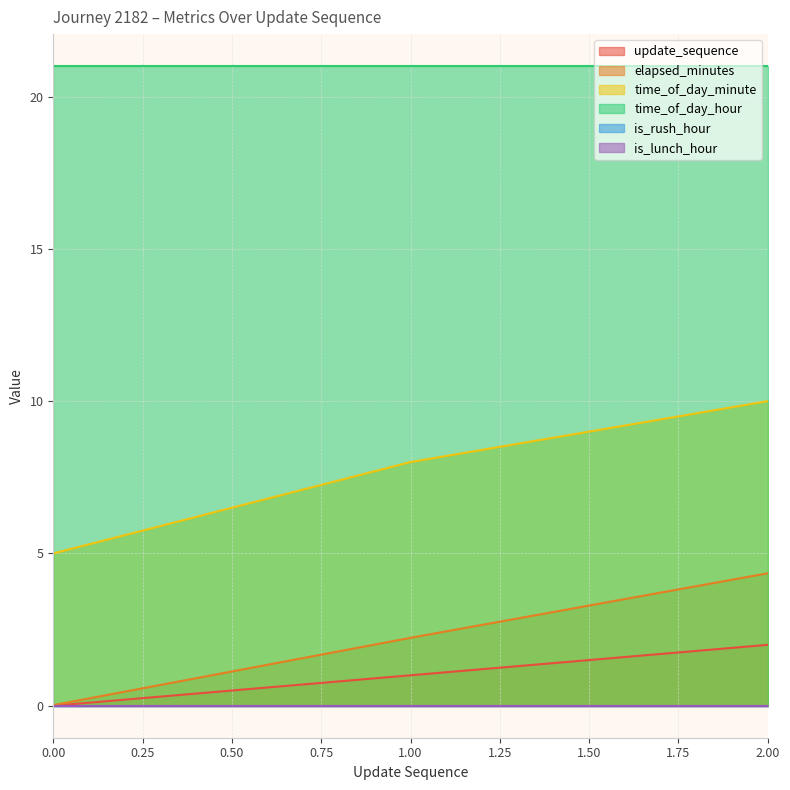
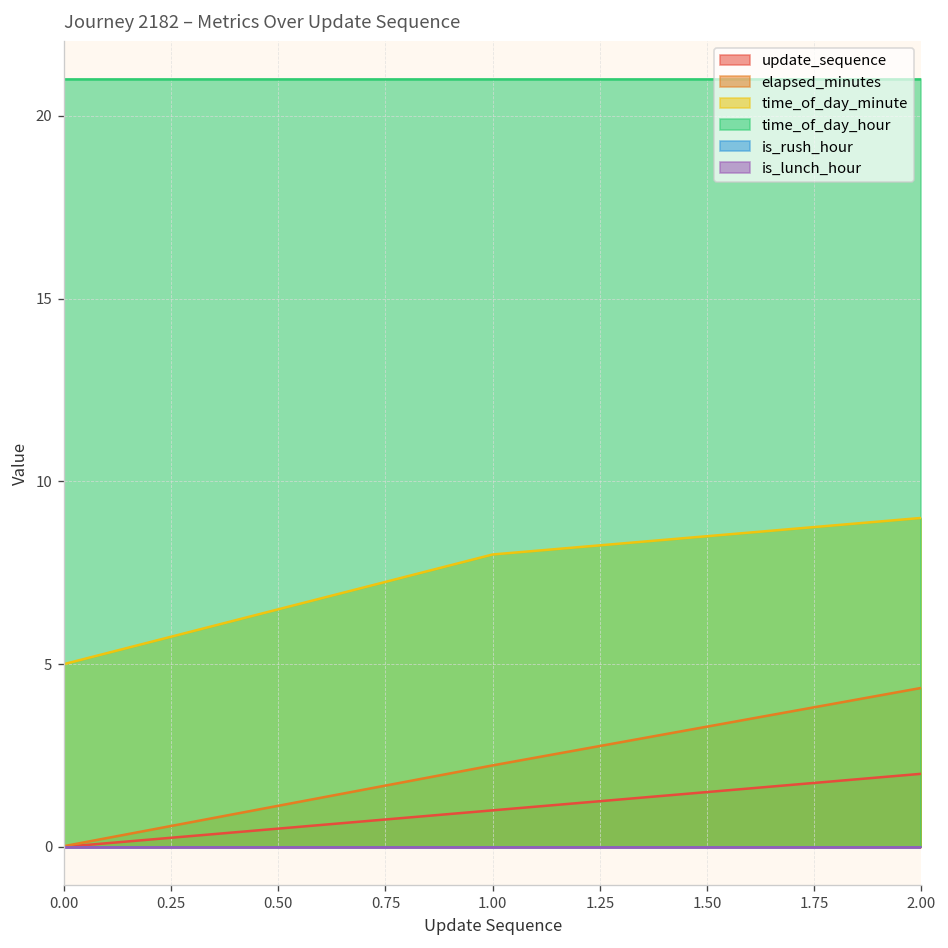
time_of_day_minute, 2.00: 10 -> 9
